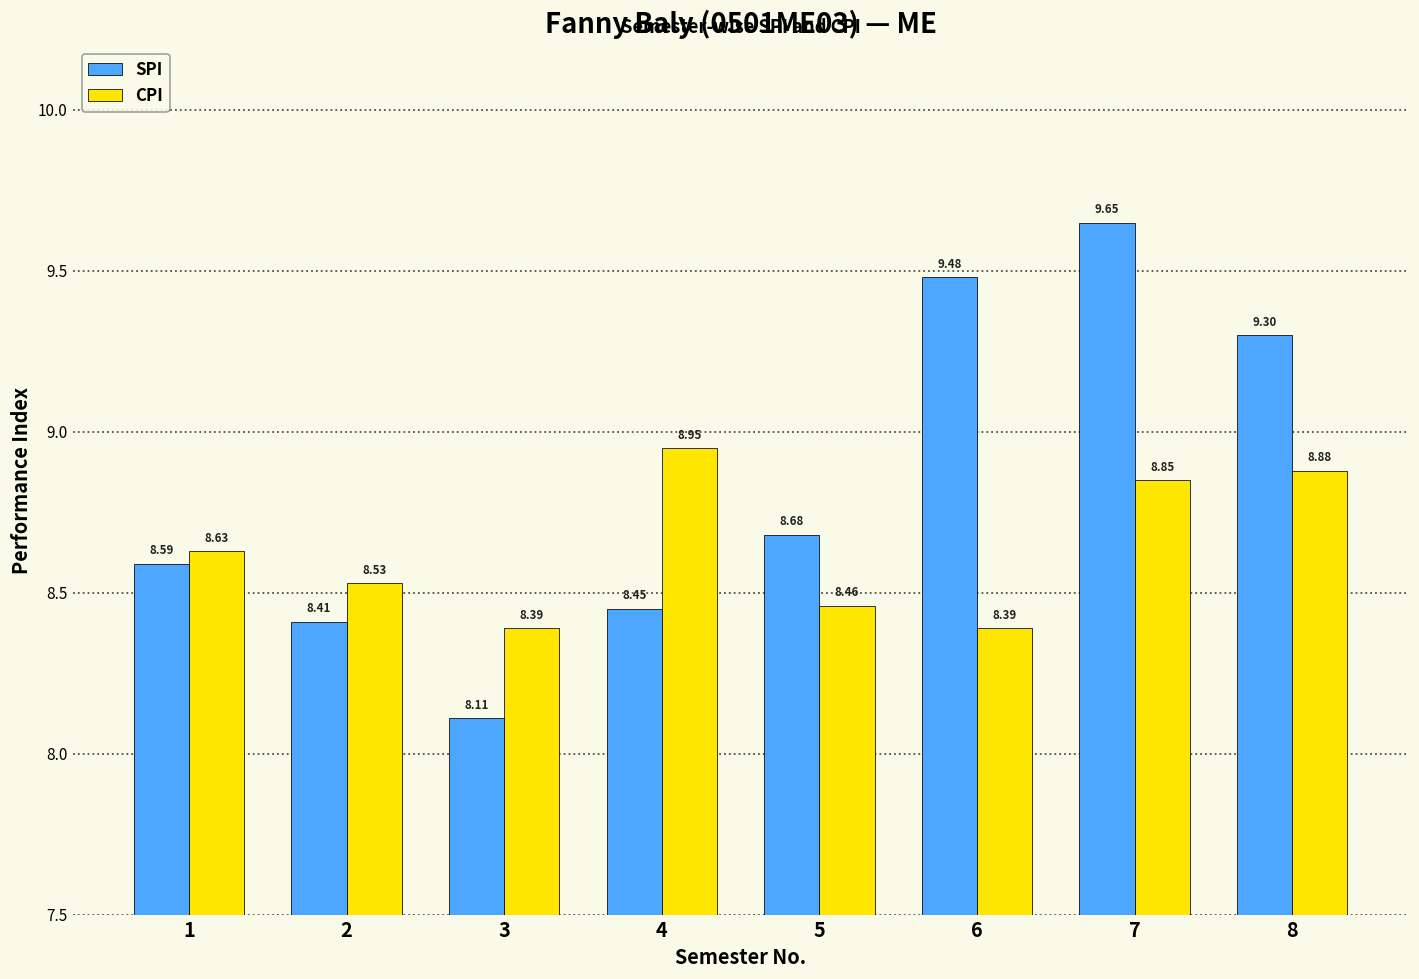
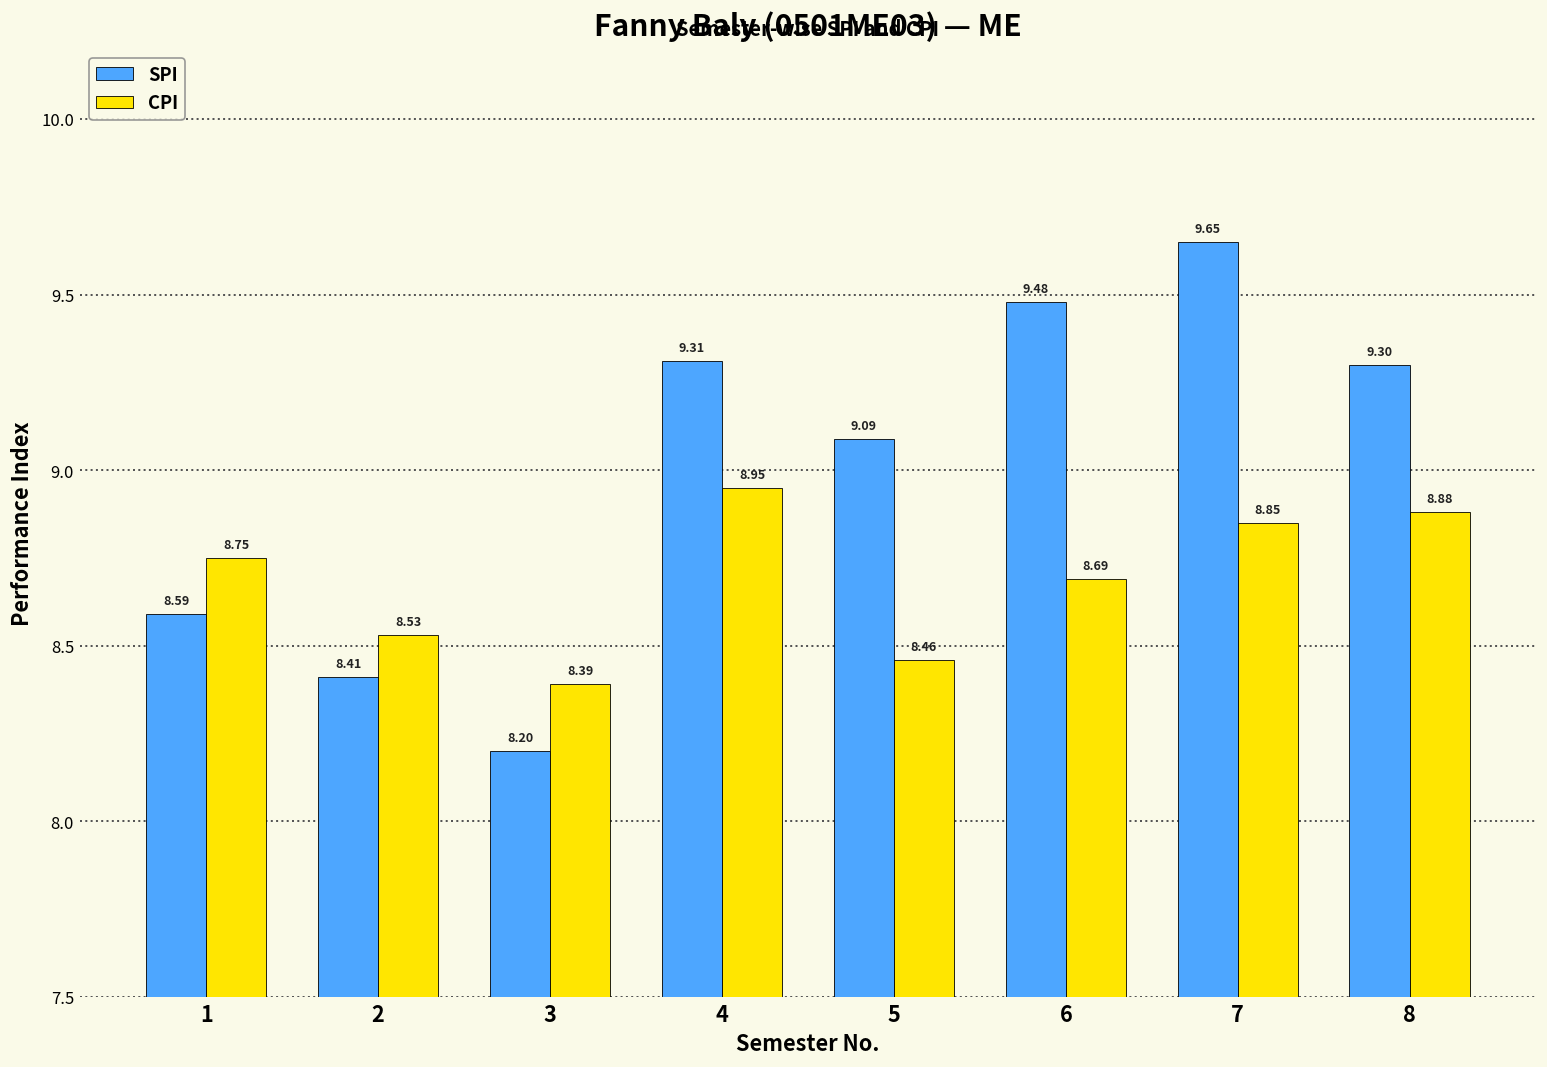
CPI, 1: 8.63 -> 8.75
SPI, 3: 8.11 -> 8.20
SPI, 4: 8.45 -> 9.31
SPI, 5: 8.68 -> 9.09
CPI, 6: 8.39 -> 8.69
